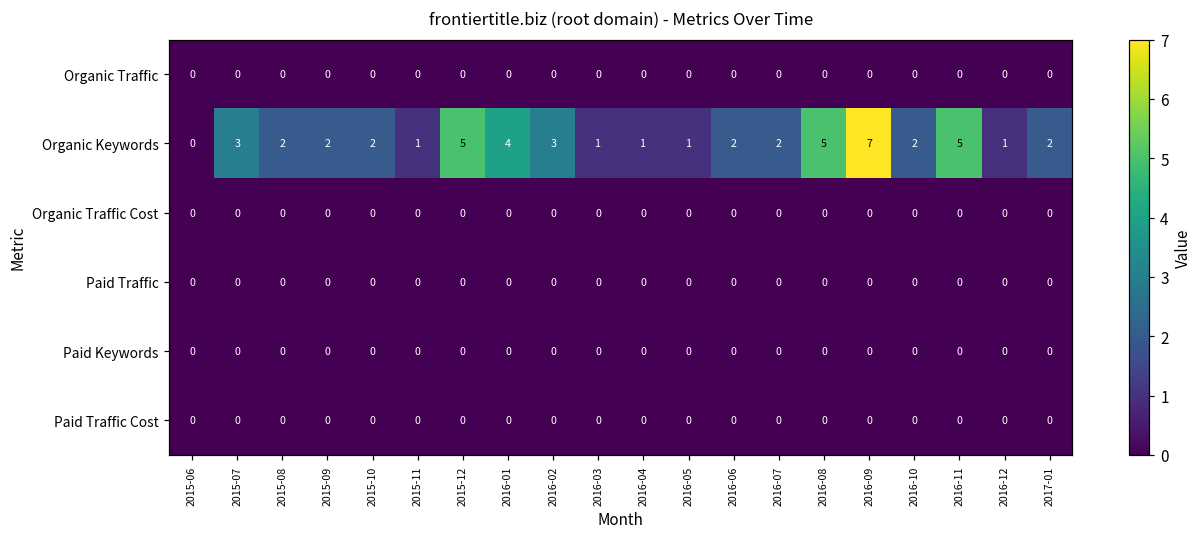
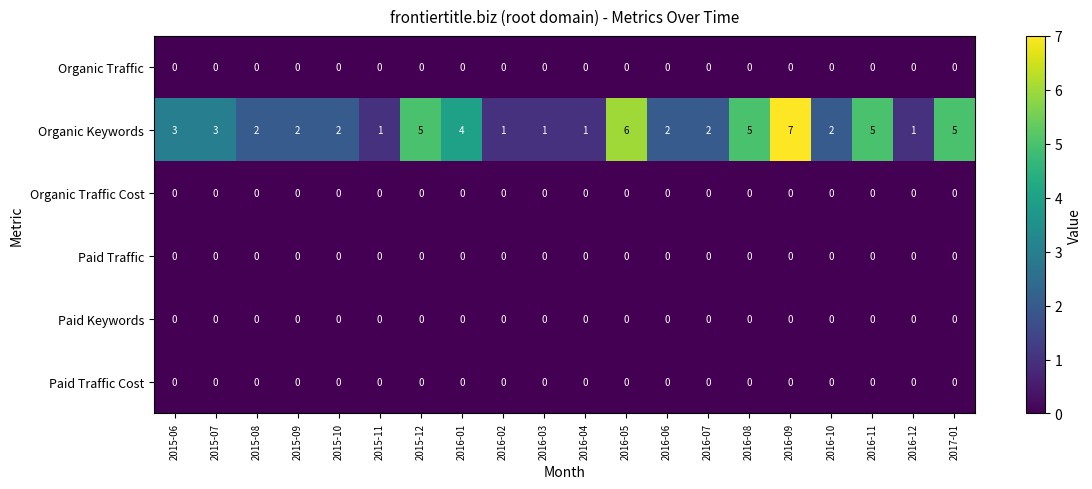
Organic Keywords, 2015-06: 0 -> 3
Organic Keywords, 2016-02: 3 -> 1
Organic Keywords, 2016-05: 1 -> 6
Organic Keywords, 2017-01: 2 -> 5
